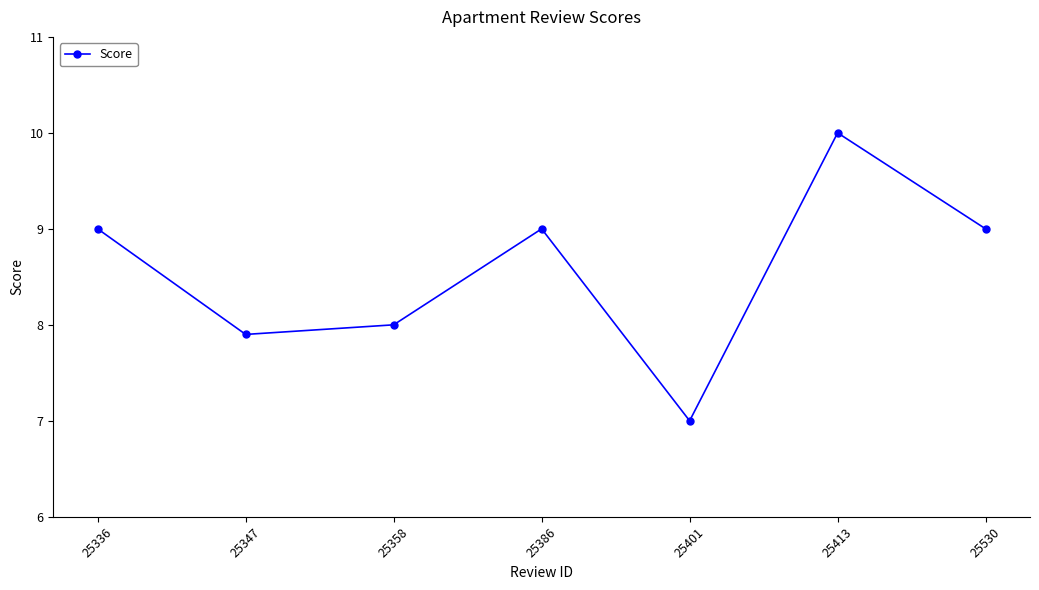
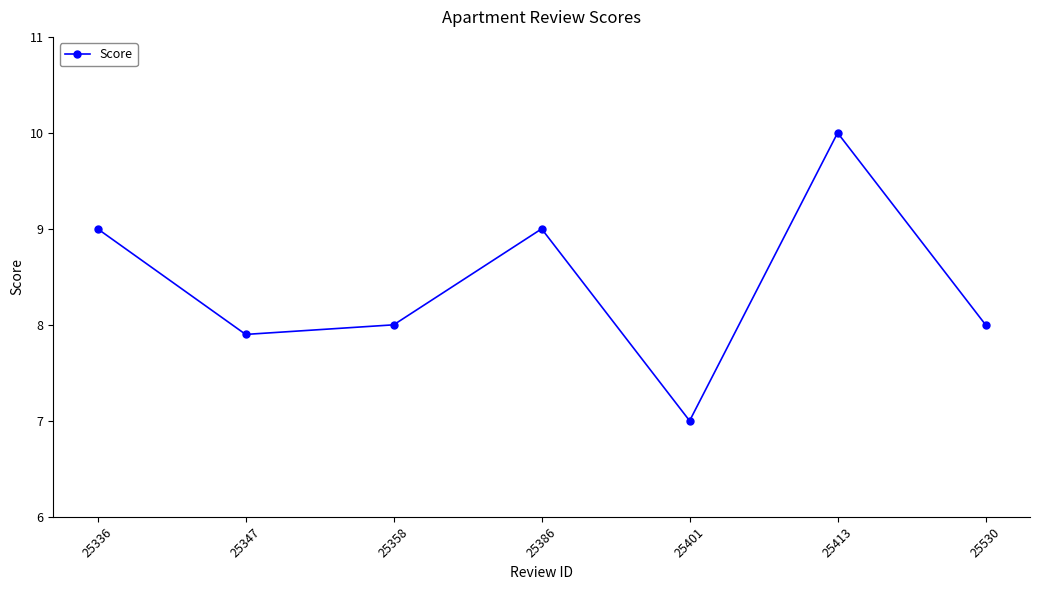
25530: 9 -> 8
